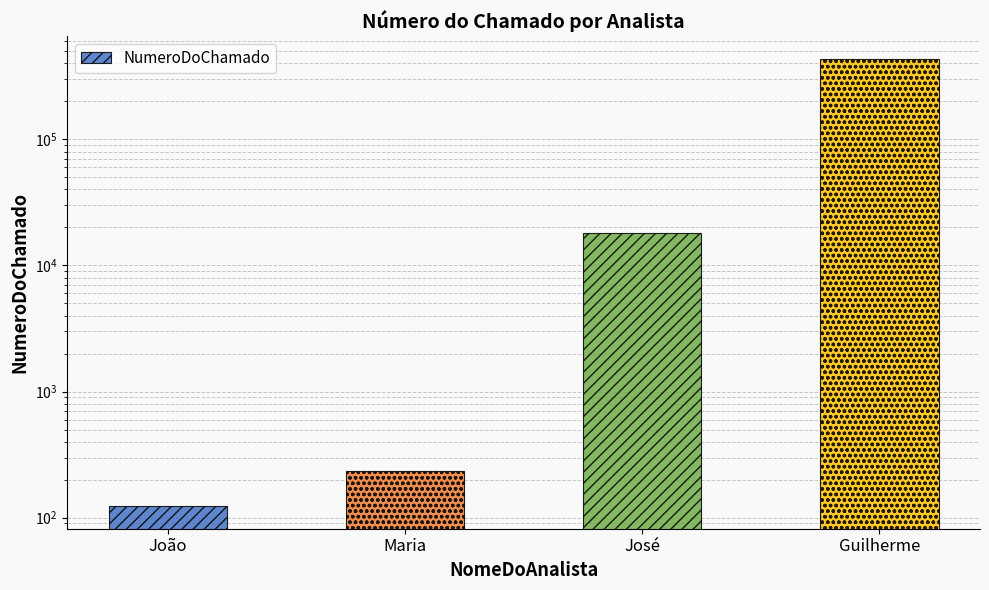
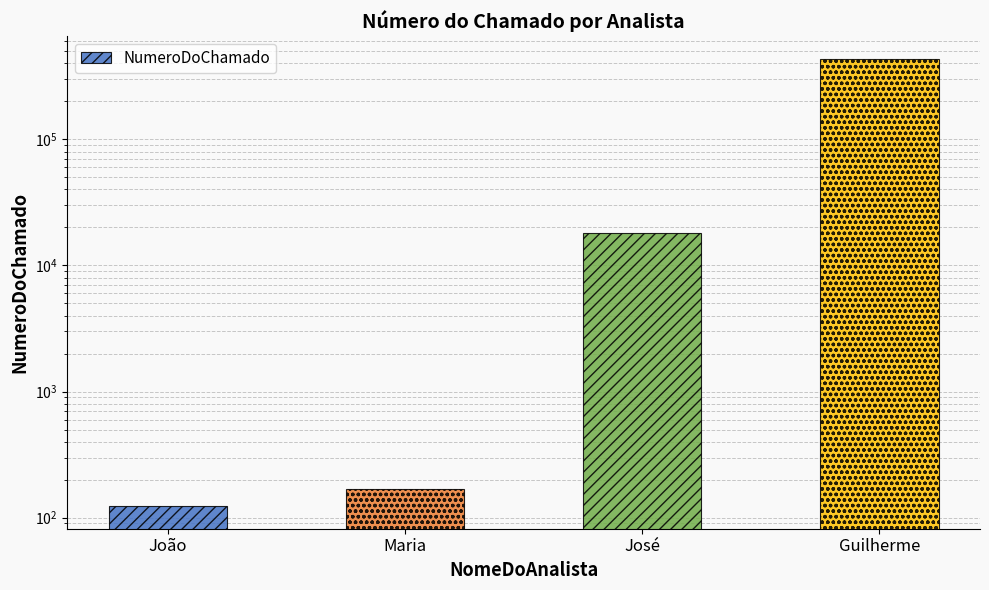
Maria: 230 -> 170
